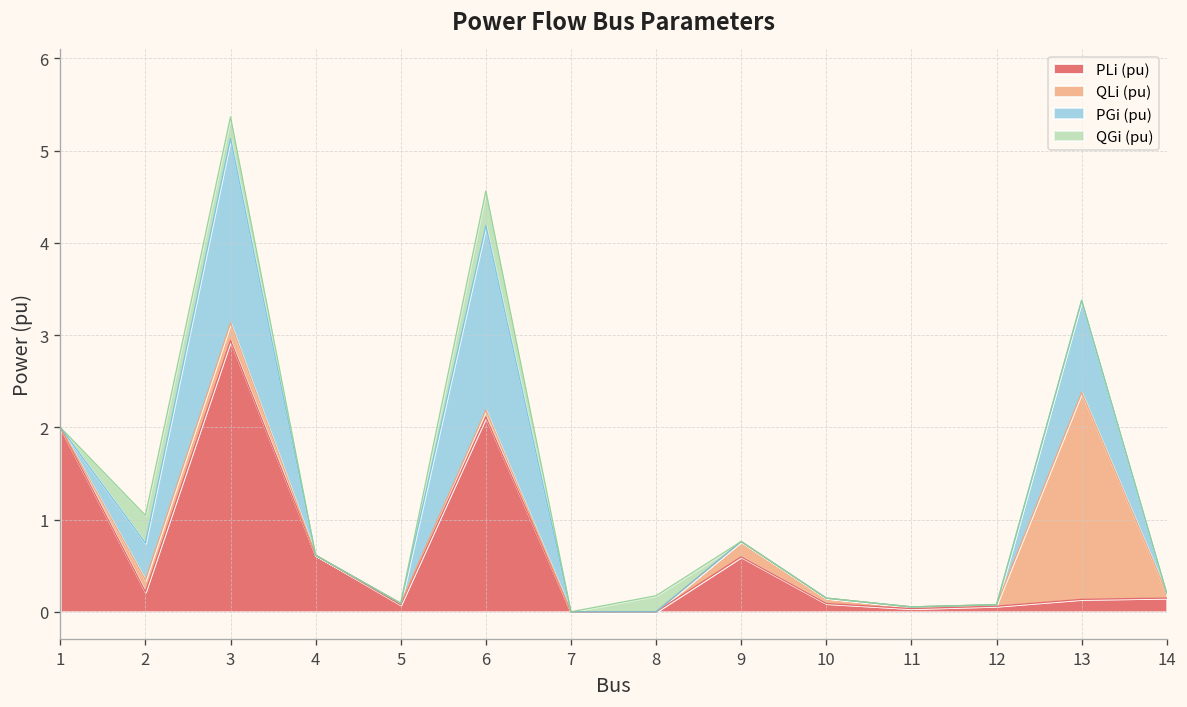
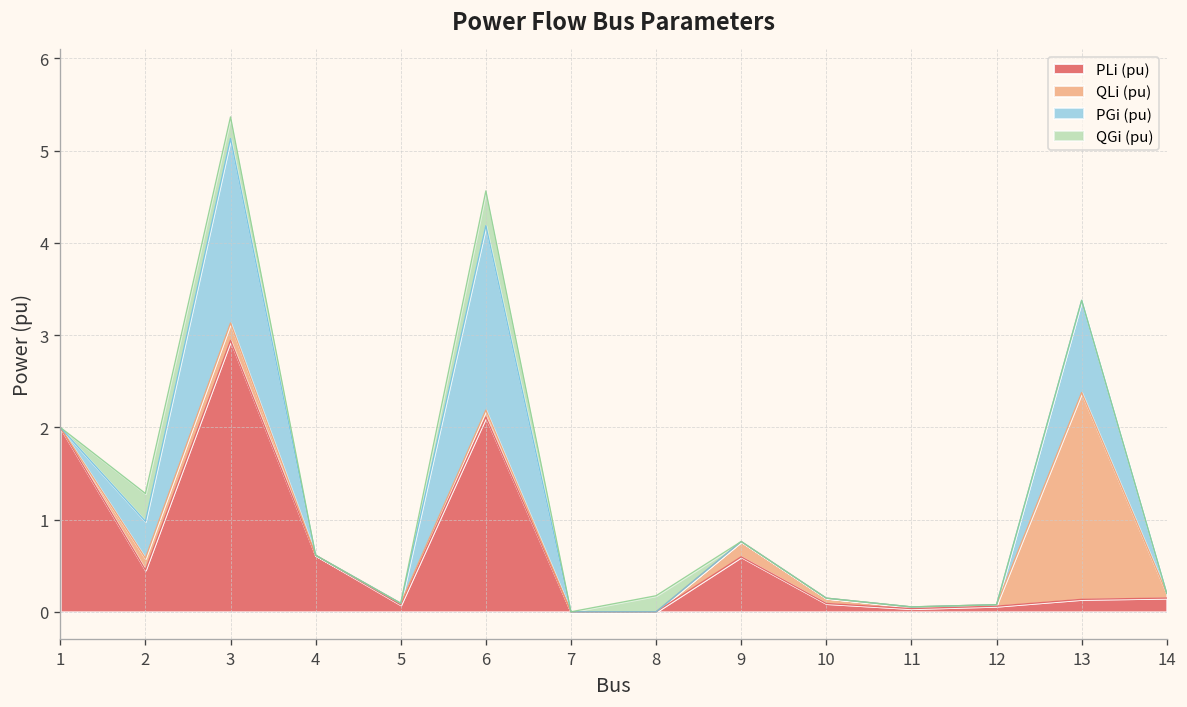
PLi (pu), 2: 0.2 -> 0.5
